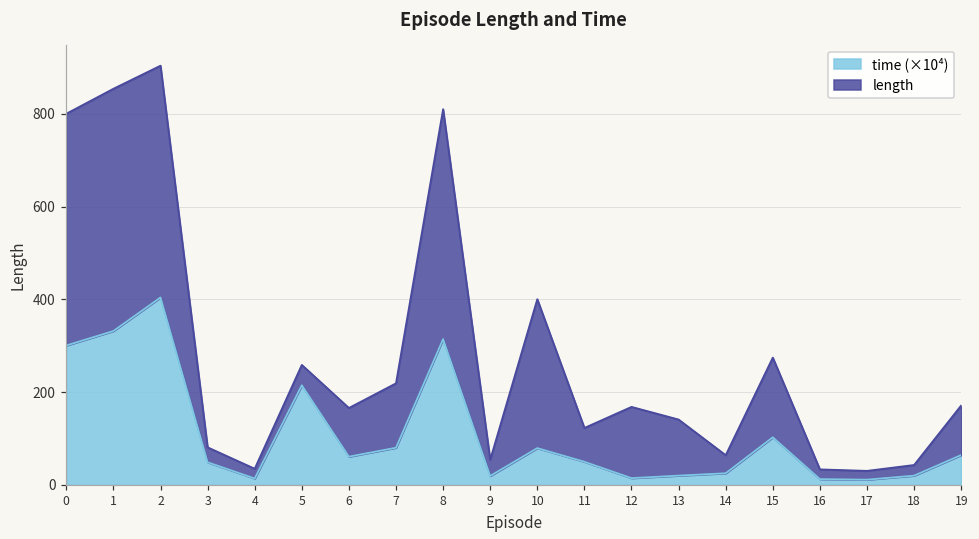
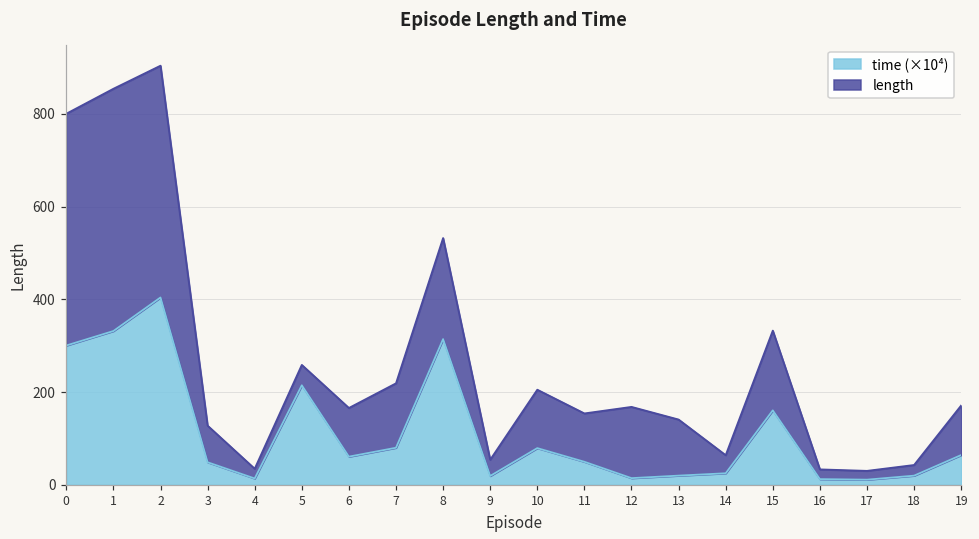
length, 3: 30 -> 80
length, 8: 500 -> 220
length, 10: 320 -> 130
length, 11: 70 -> 100
time (×10⁴), 15: 100 -> 160
